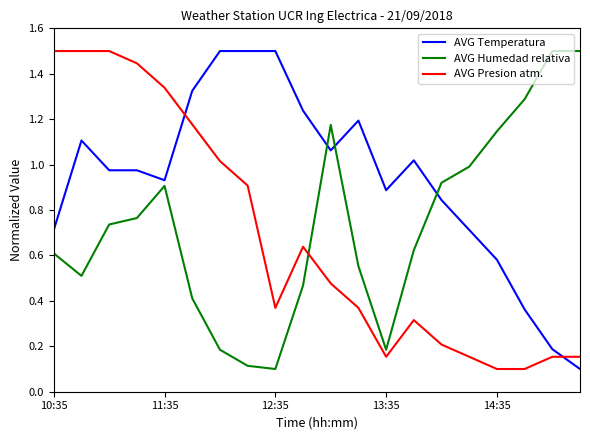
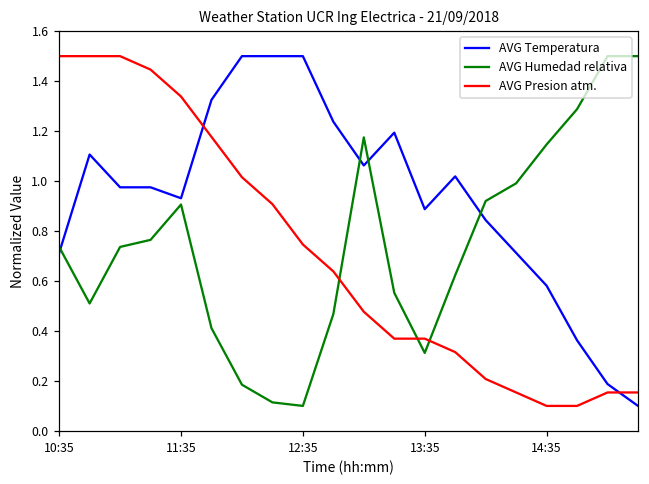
AVG Humedad relativa, 10:35: 0.61 -> 0.74
AVG Presion atm., 12:35: 0.37 -> 0.75
AVG Humedad relativa, 13:35: 0.18 -> 0.31
AVG Presion atm., 13:35: 0.15 -> 0.37
